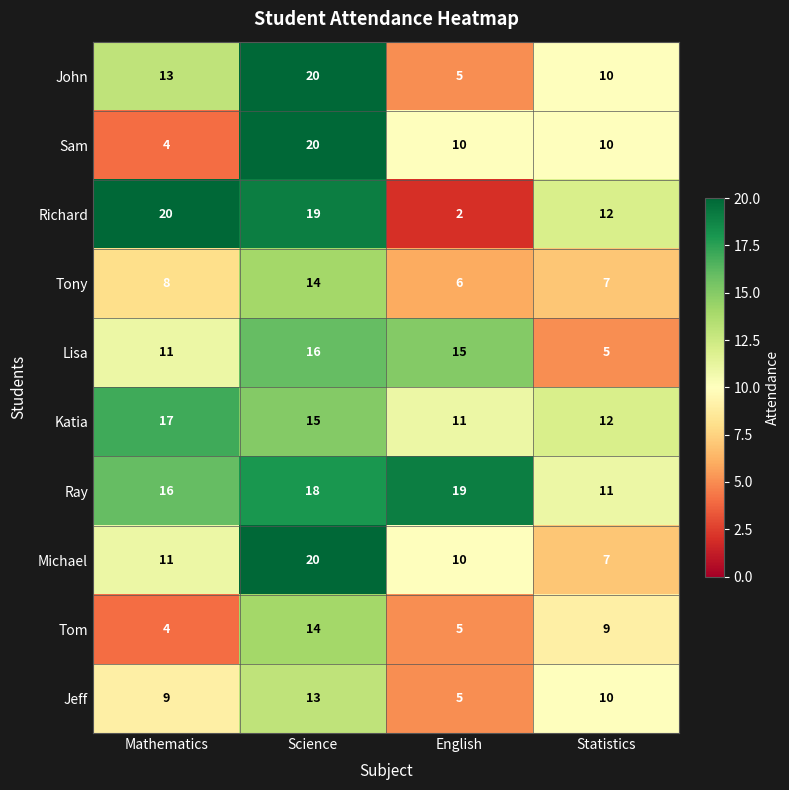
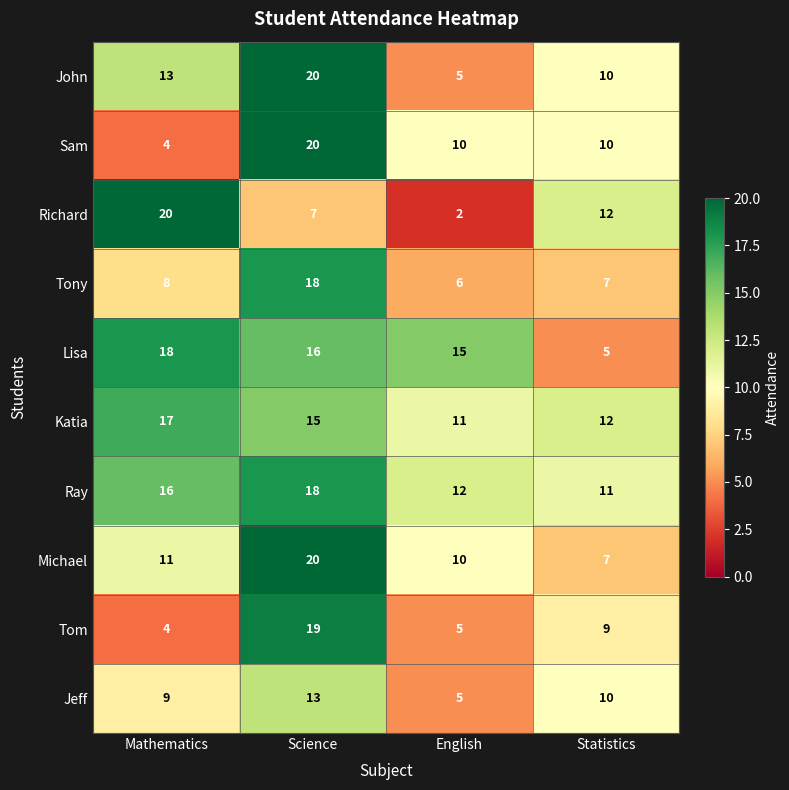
Richard, Science: 19 -> 7
Tony, Science: 14 -> 18
Lisa, Mathematics: 11 -> 18
Ray, English: 19 -> 12
Tom, Science: 14 -> 19
